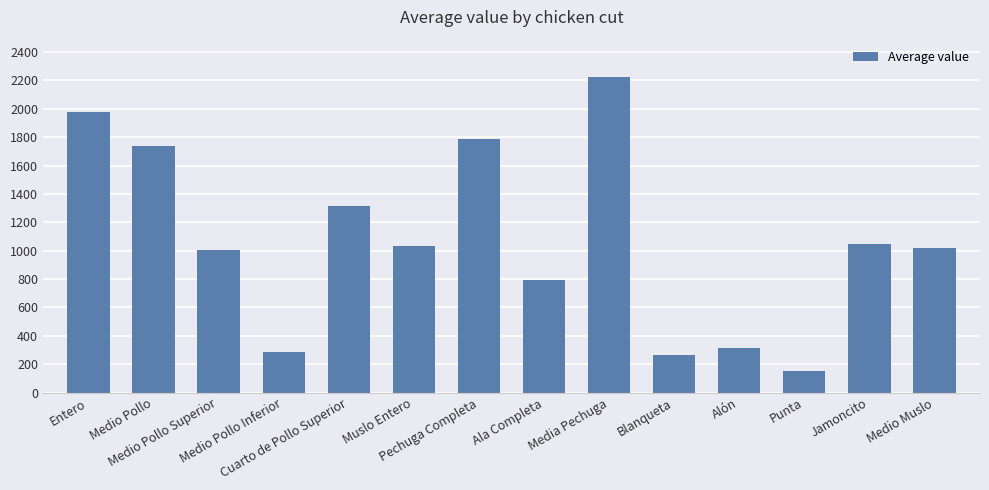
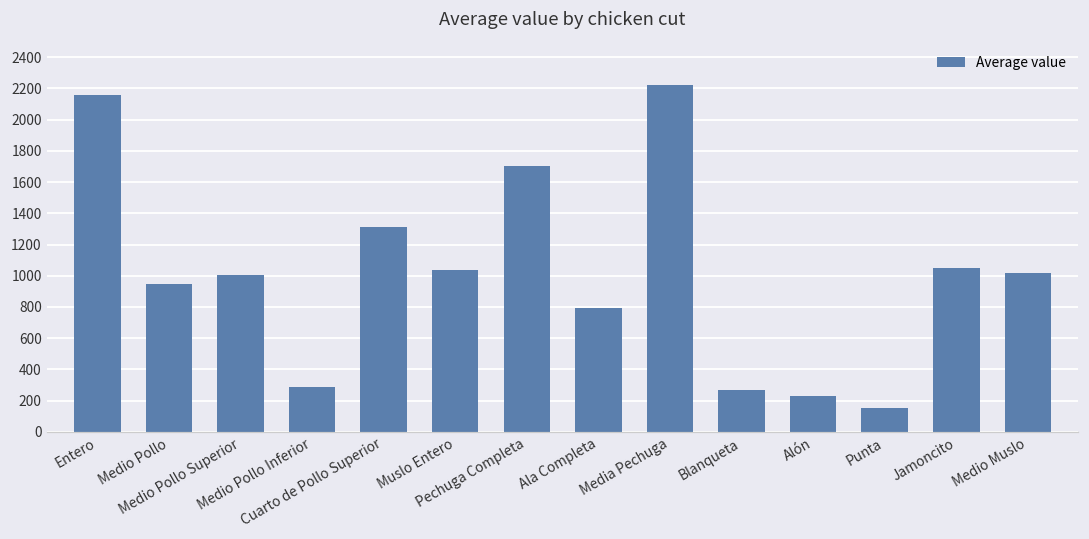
Entero: 1980 -> 2160
Medio Pollo: 1740 -> 950
Pechuga Completa: 1790 -> 1710
Alón: 320 -> 230
